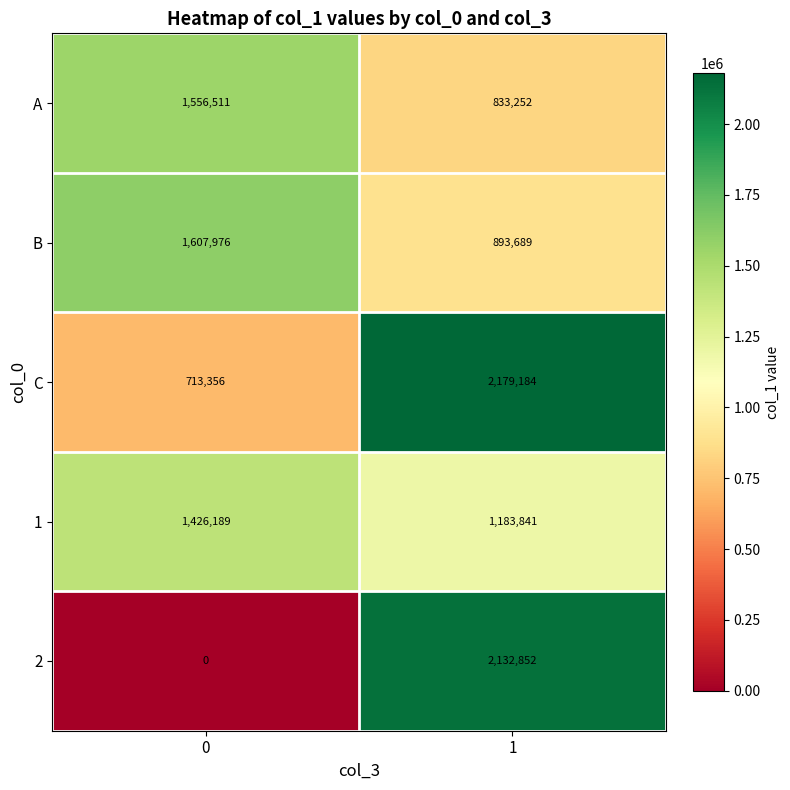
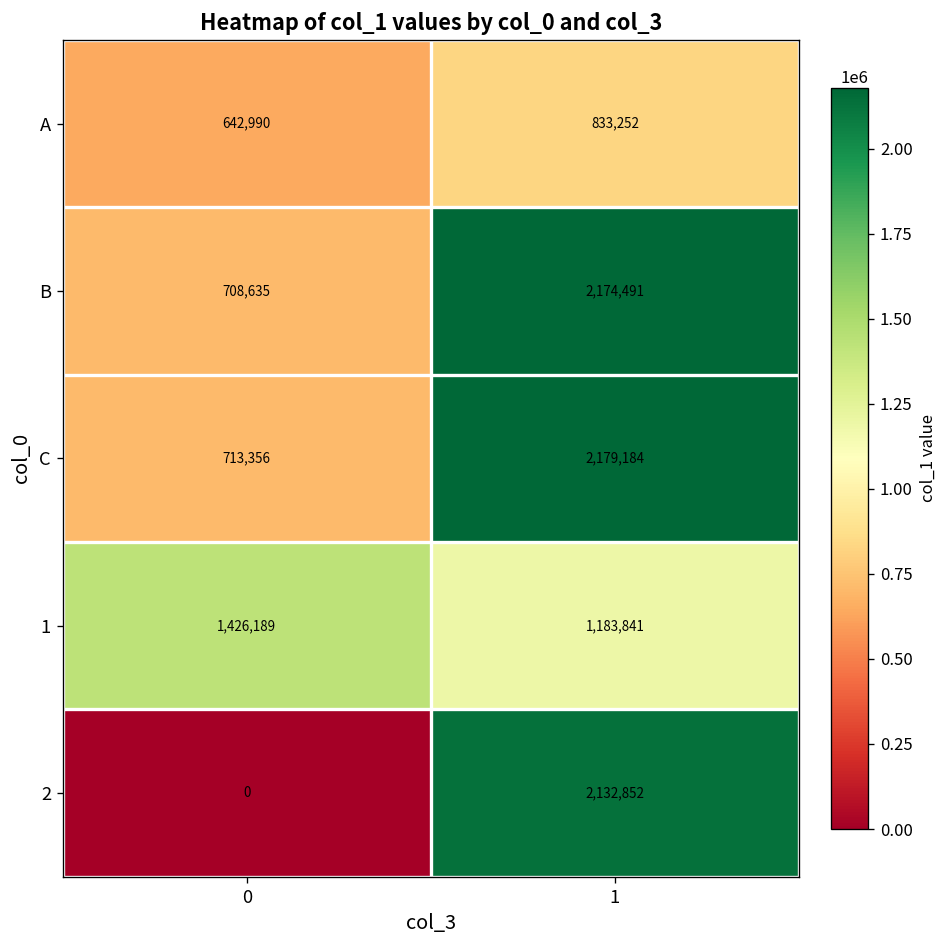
A, 0: 1,556,511 -> 642,990
B, 0: 1,607,976 -> 708,635
B, 1: 893,689 -> 2,174,491
